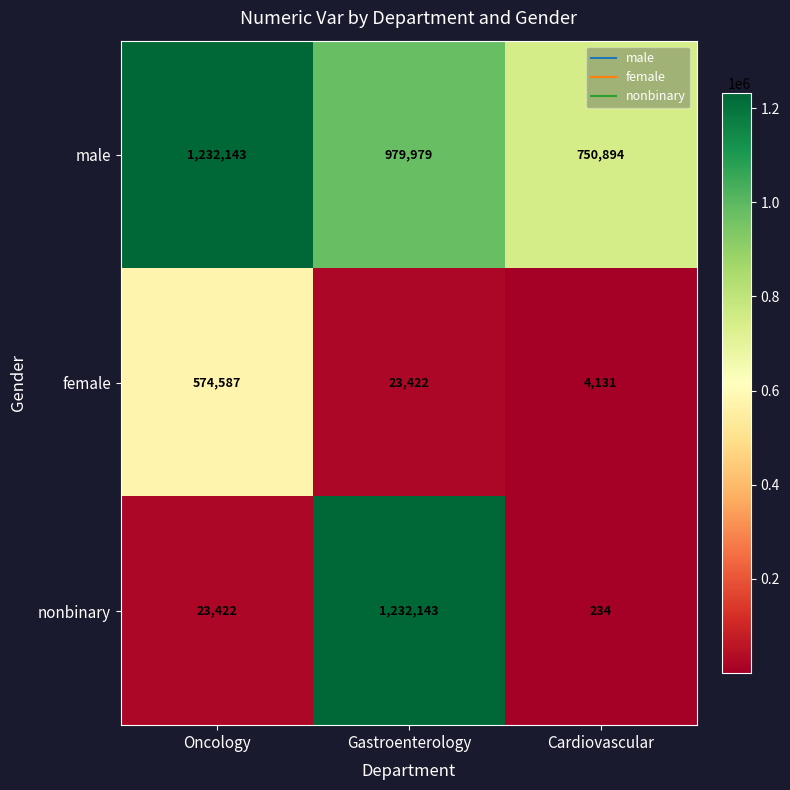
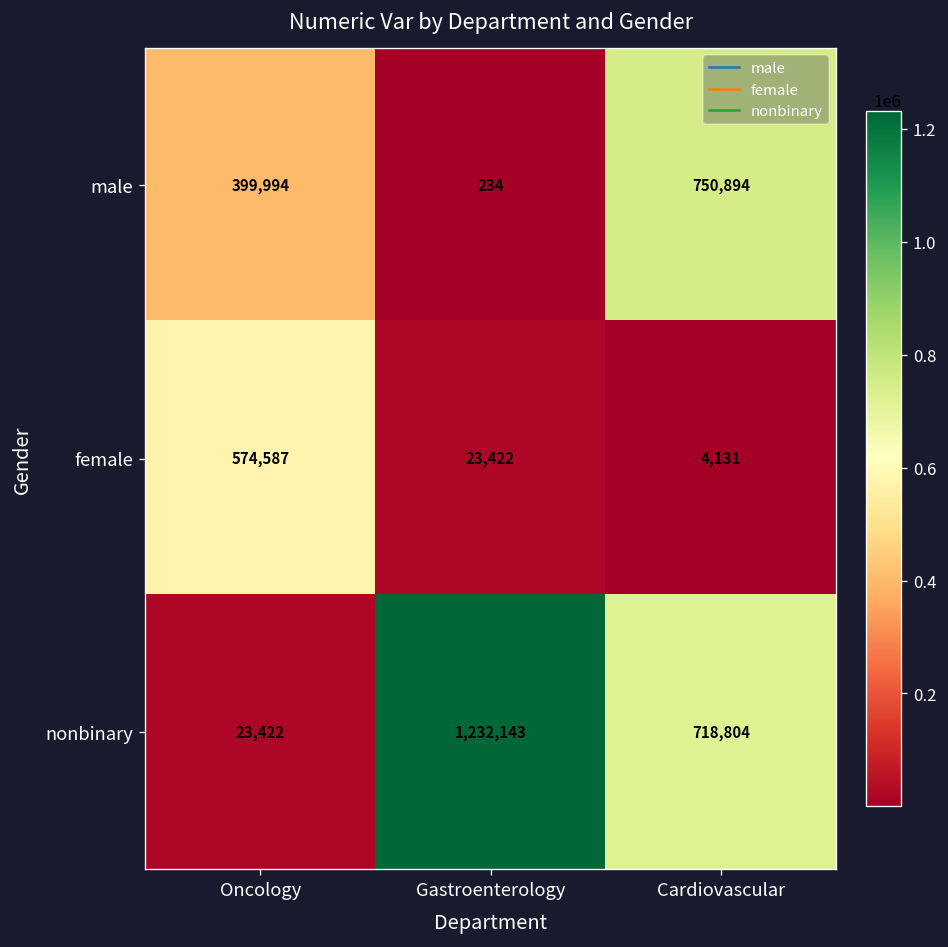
male, Oncology: 1,232,143 -> 399,994
male, Gastroenterology: 979,979 -> 234
nonbinary, Cardiovascular: 234 -> 718,804
